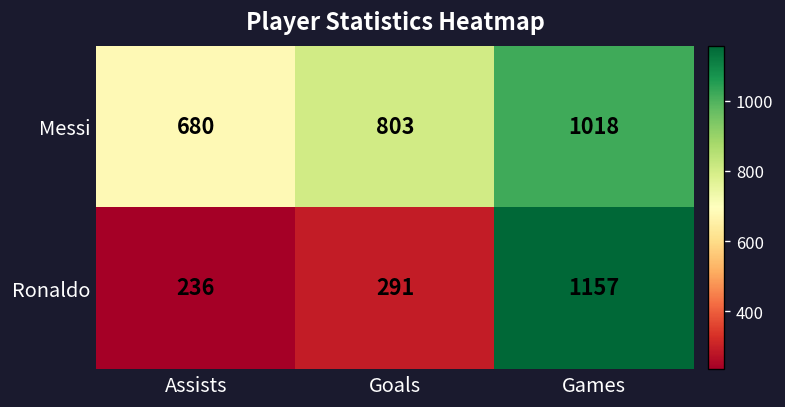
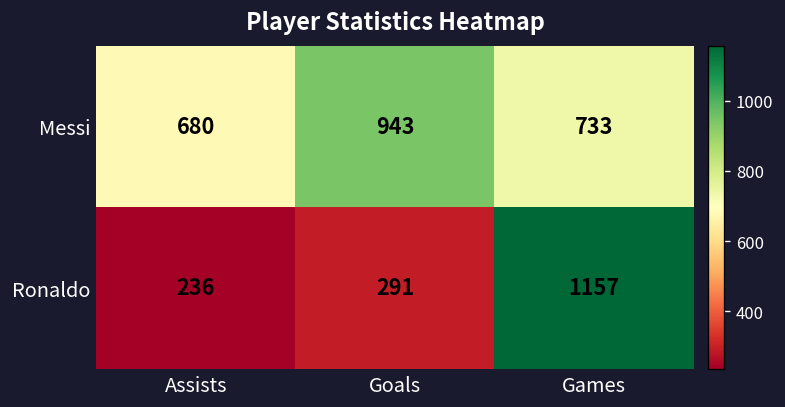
Messi, Goals: 803 -> 943
Messi, Games: 1018 -> 733
